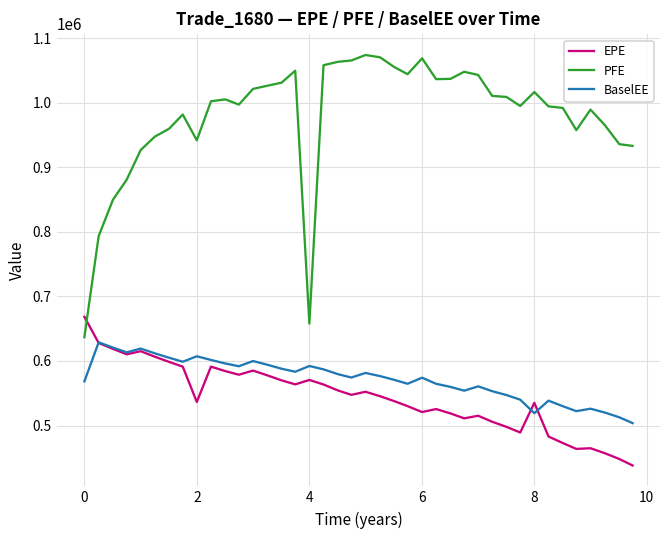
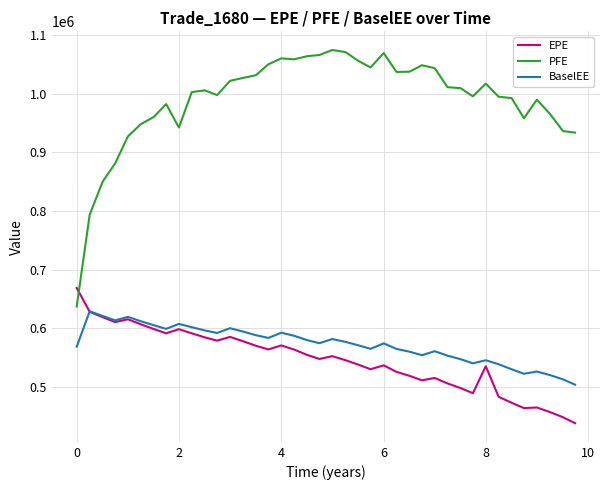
EPE, 2: 540000 -> 600000
PFE, 4: 660000 -> 1060000
EPE, 6: 520000 -> 540000
BaselEE, 8: 520000 -> 550000
